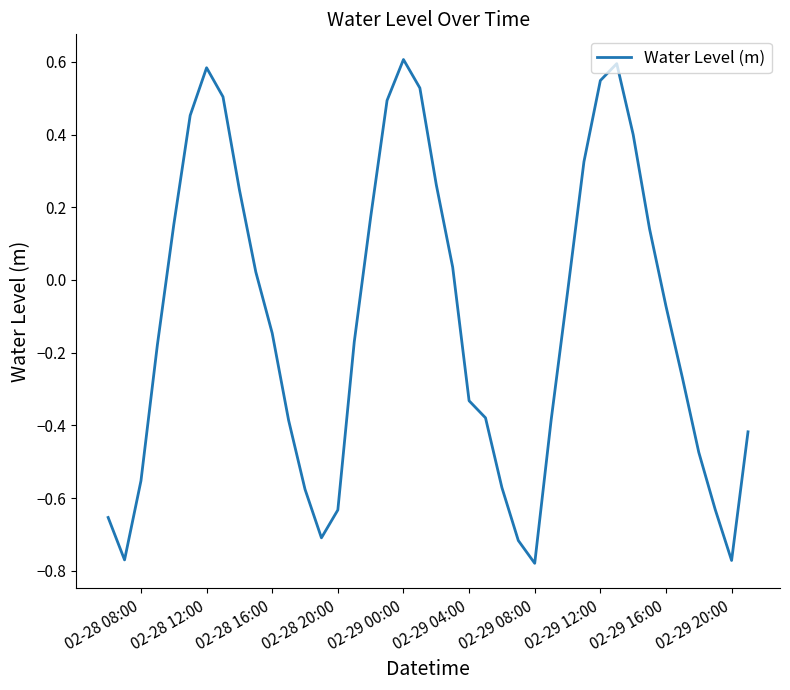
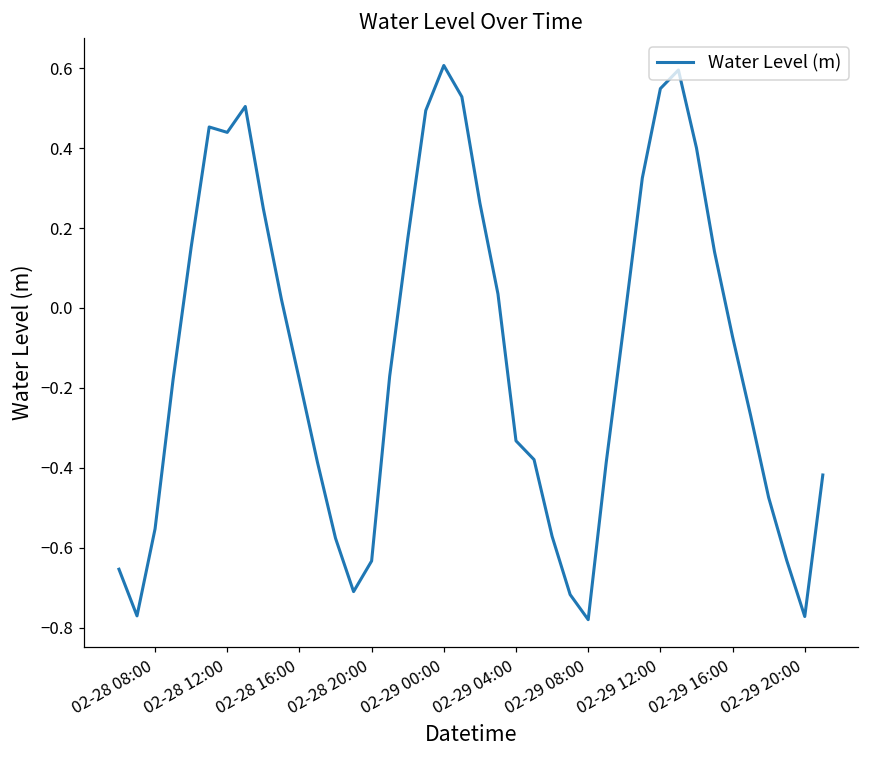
02-28 12:00: 0.58 -> 0.44
02-28 16:00: -0.15 -> -0.18
